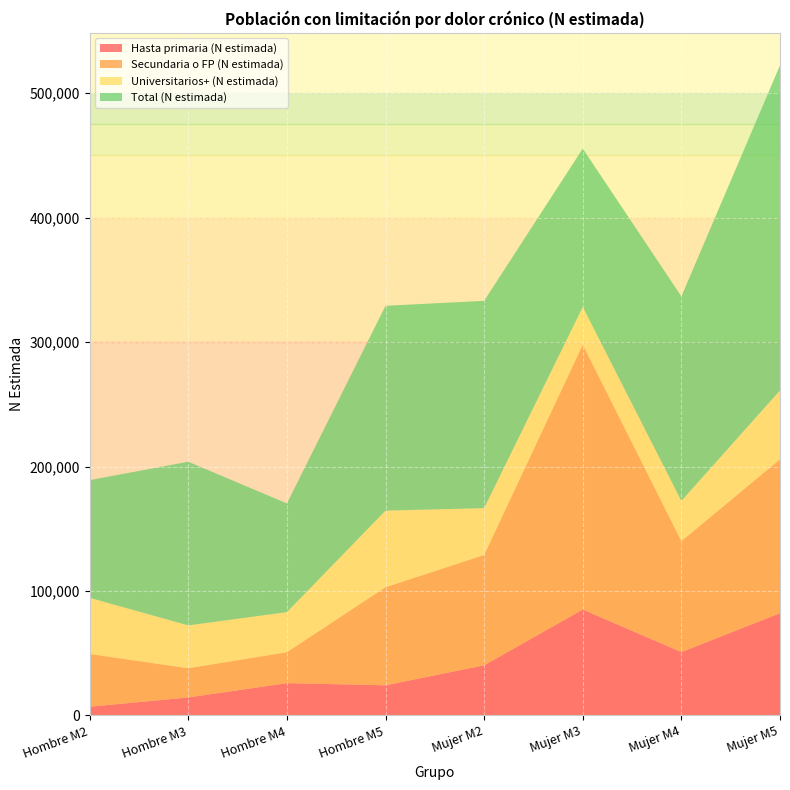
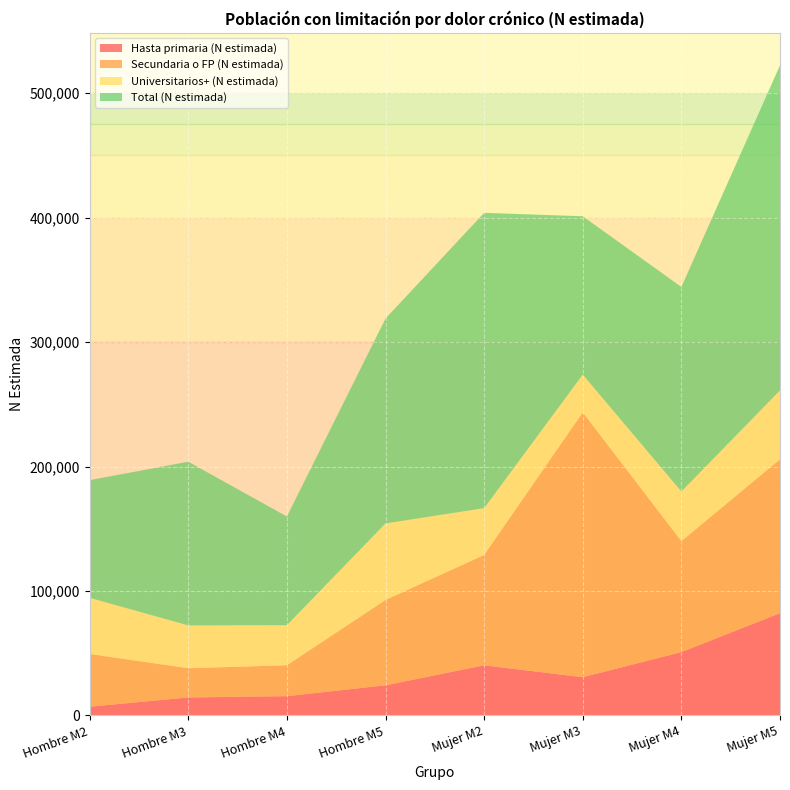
Hasta primaria (N estimada), Hombre M4: 26,000 -> 15,000
Secundaria o FP (N estimada), Hombre M5: 79,000 -> 69,000
Total (N estimada), Mujer M2: 167,000 -> 237,000
Hasta primaria (N estimada), Mujer M3: 85,000 -> 31,000
Universitarios+ (N estimada), Mujer M4: 32,000 -> 40,000
